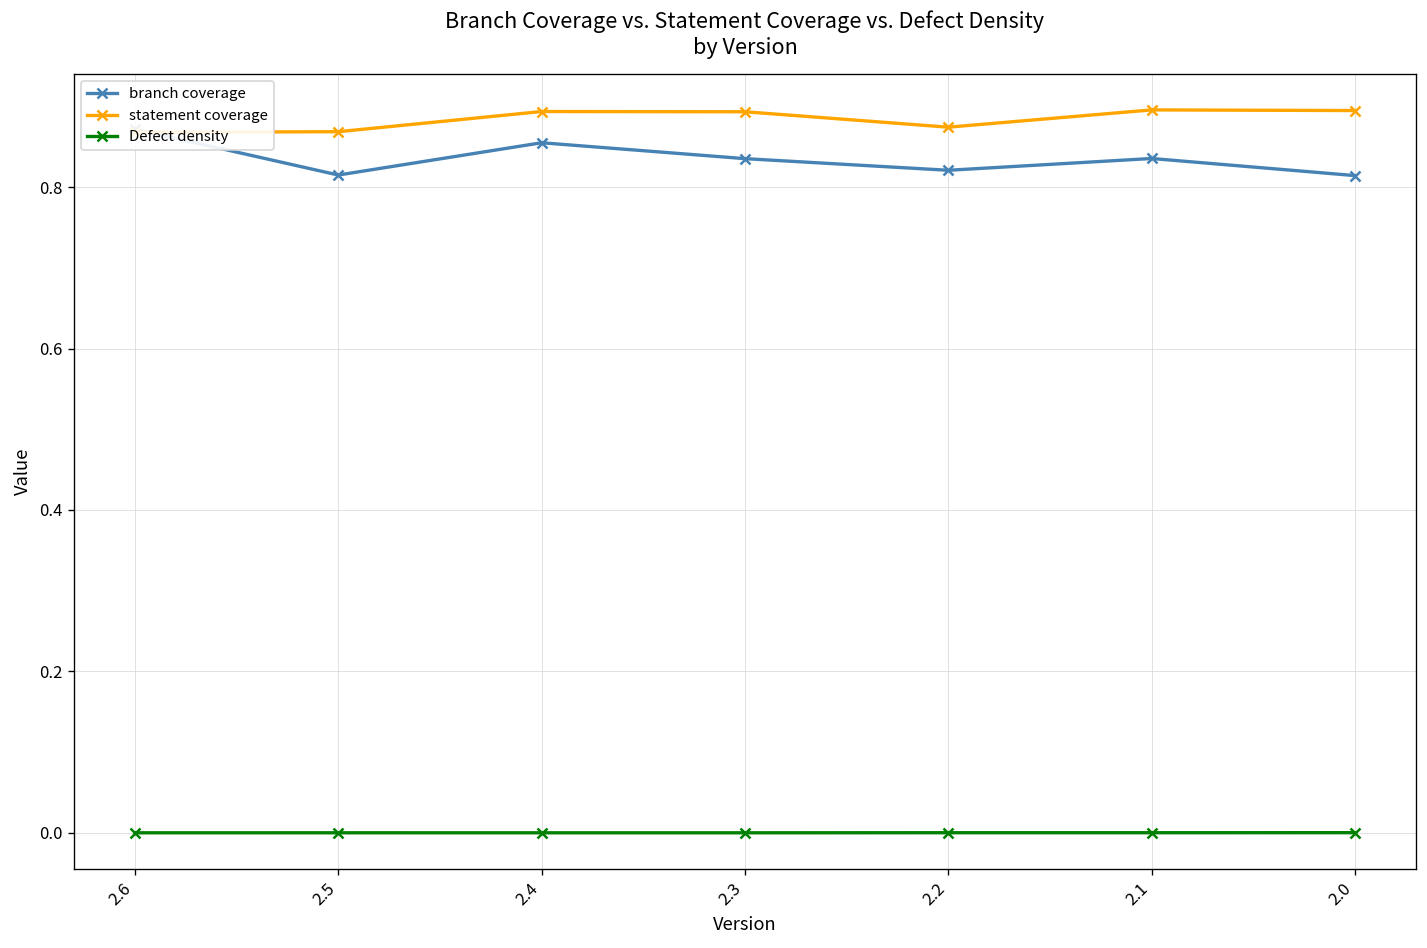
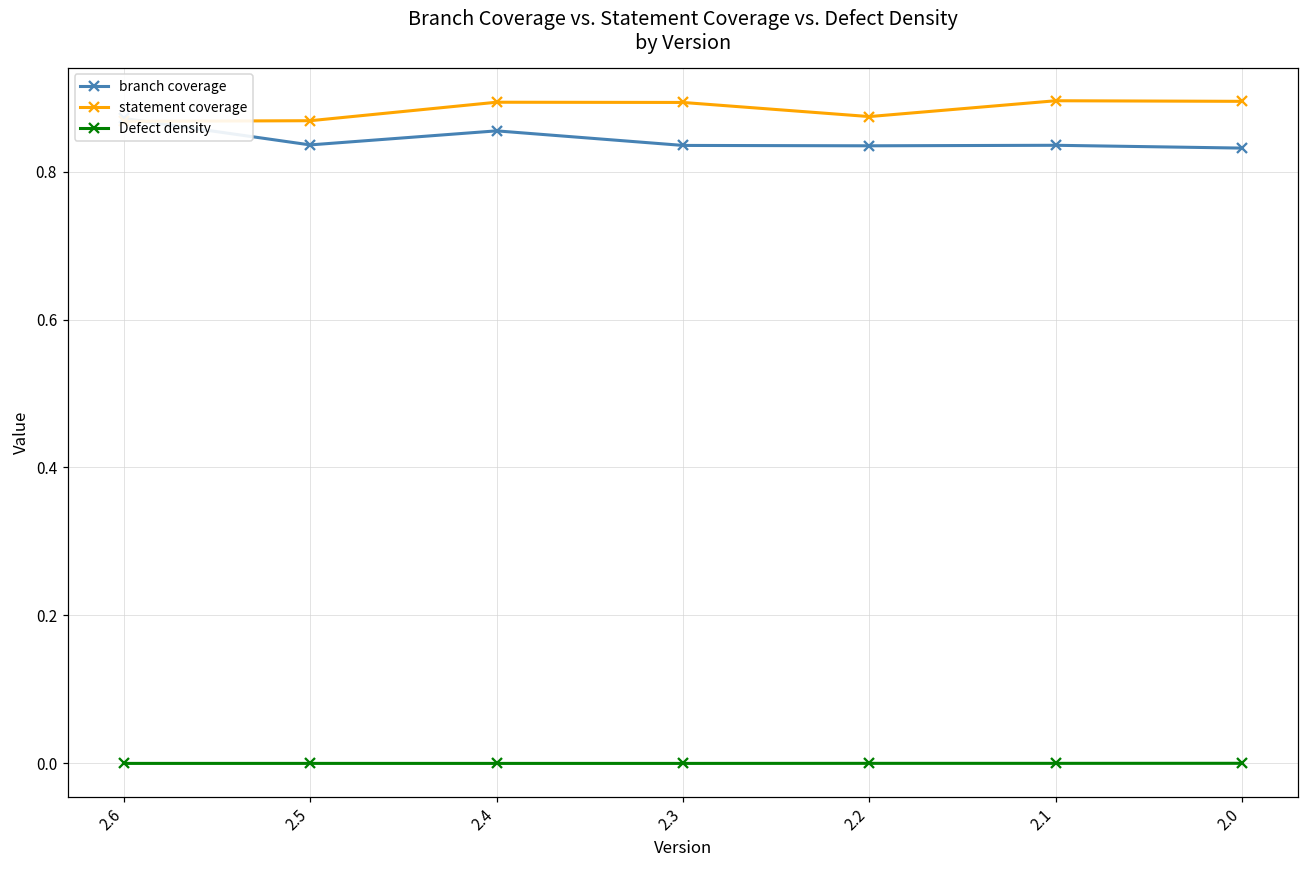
branch coverage, 2.5: 0.82 -> 0.84
branch coverage, 2.2: 0.82 -> 0.83
branch coverage, 2.0: 0.81 -> 0.83
